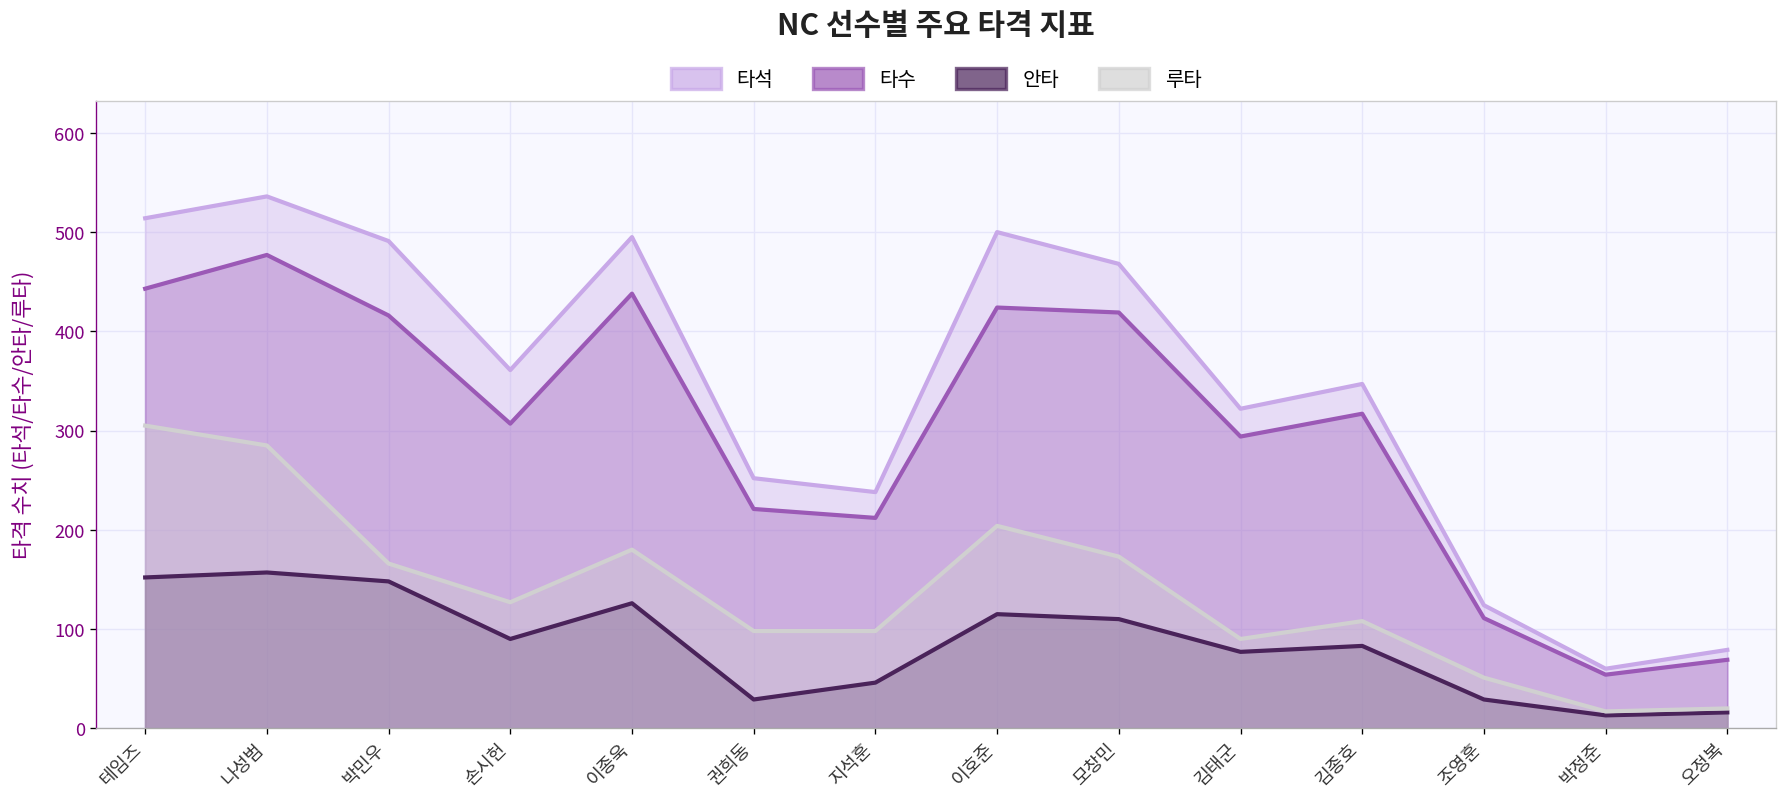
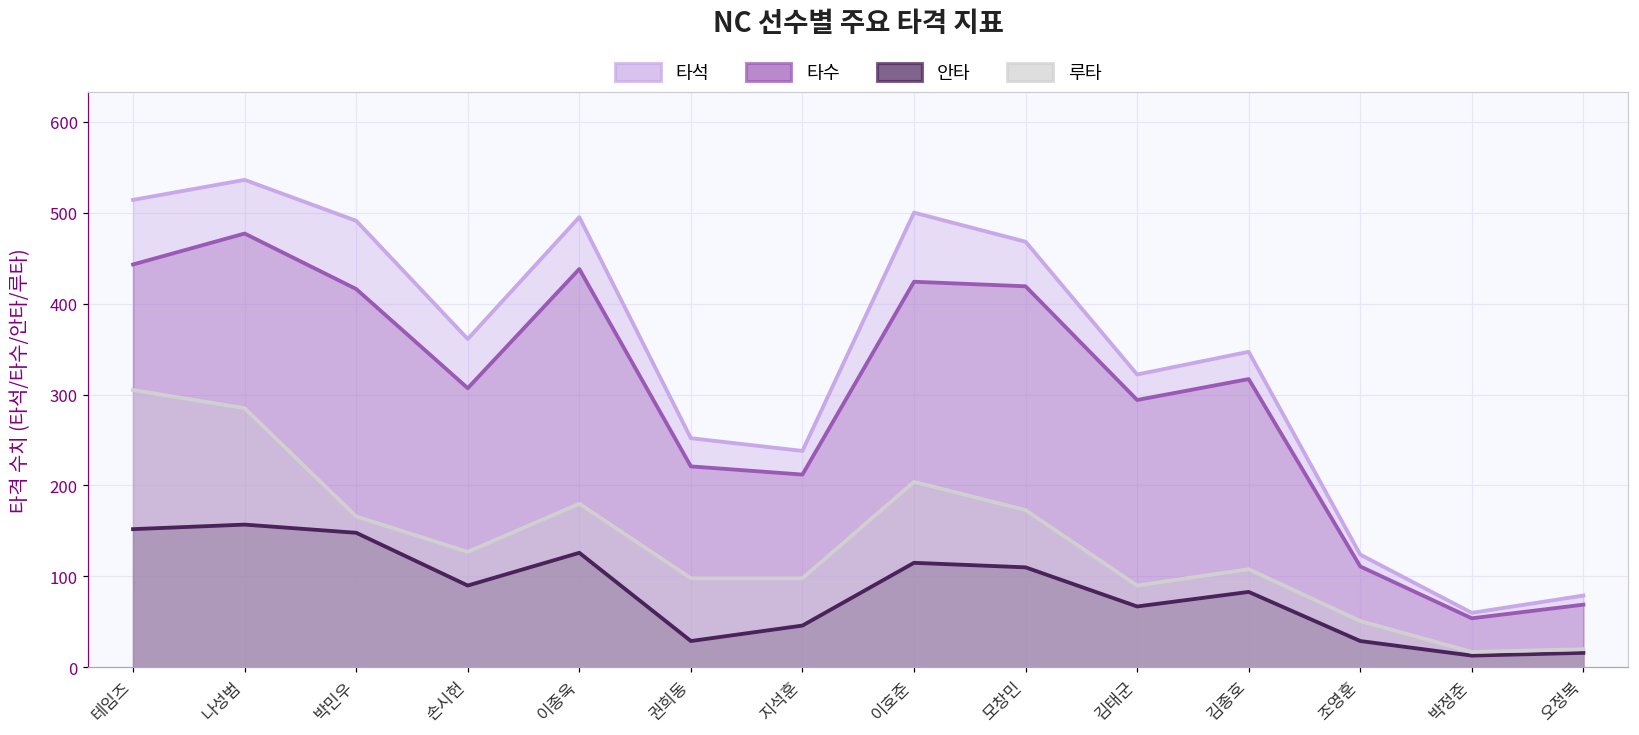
안타, 김태군: 80 -> 70
